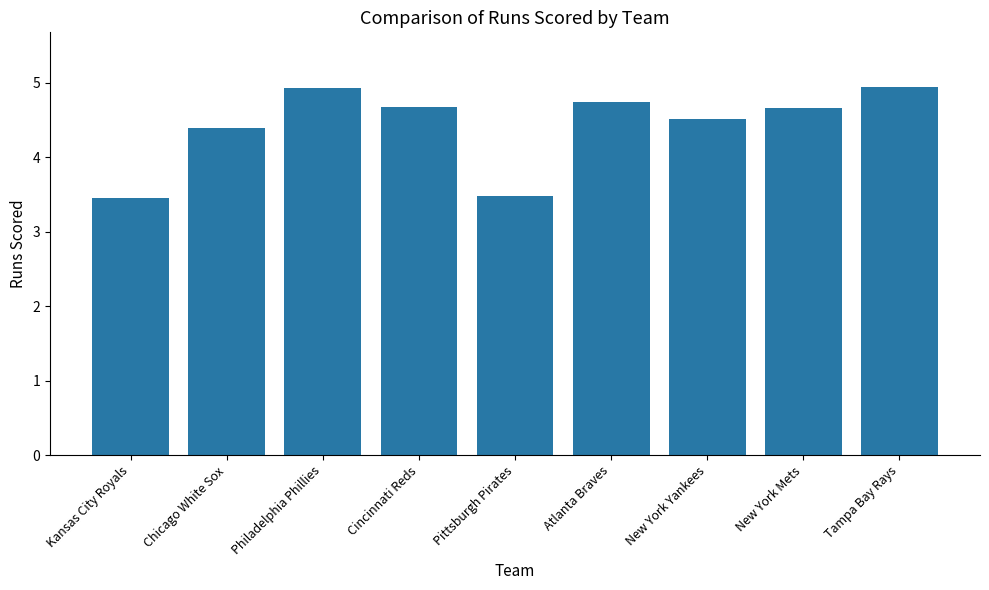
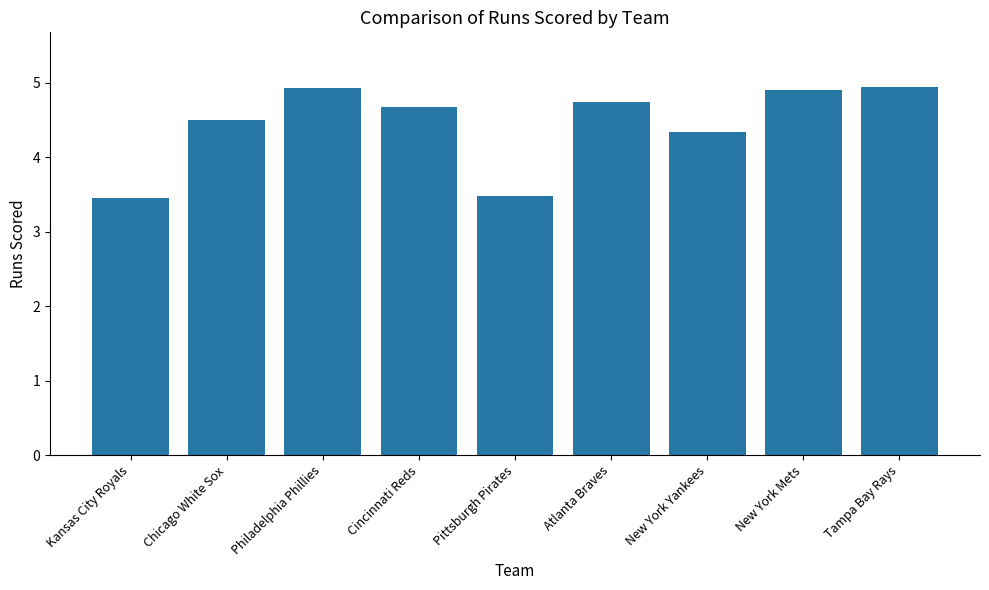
Chicago White Sox: 4.4 -> 4.5
New York Yankees: 4.5 -> 4.3
New York Mets: 4.7 -> 4.9
